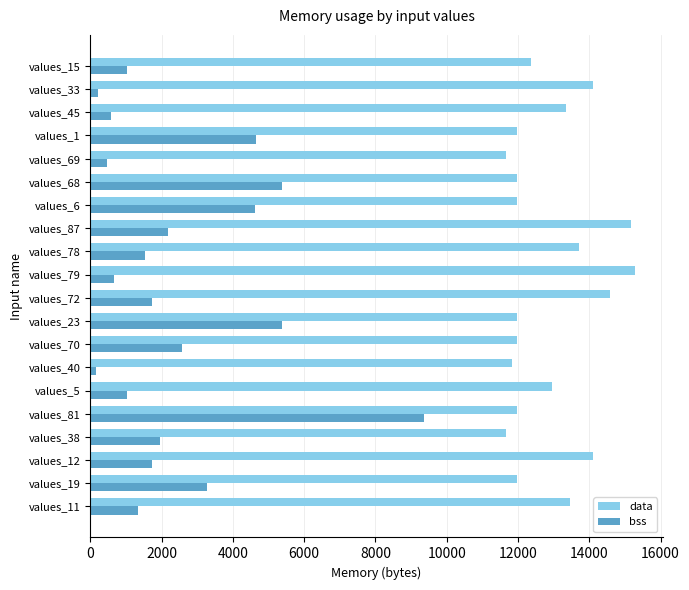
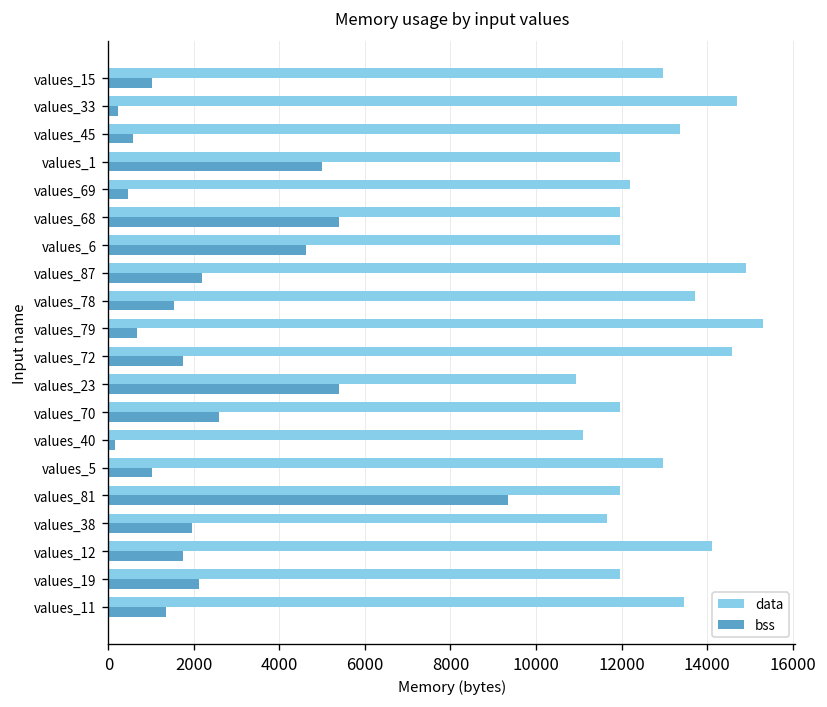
data, values_15: 12400 -> 13000
data, values_33: 14100 -> 14700
bss, values_1: 4600 -> 5000
data, values_69: 11700 -> 12200
data, values_87: 15200 -> 14900
data, values_23: 12000 -> 10900
data, values_40: 11800 -> 11100
bss, values_19: 3300 -> 2100
